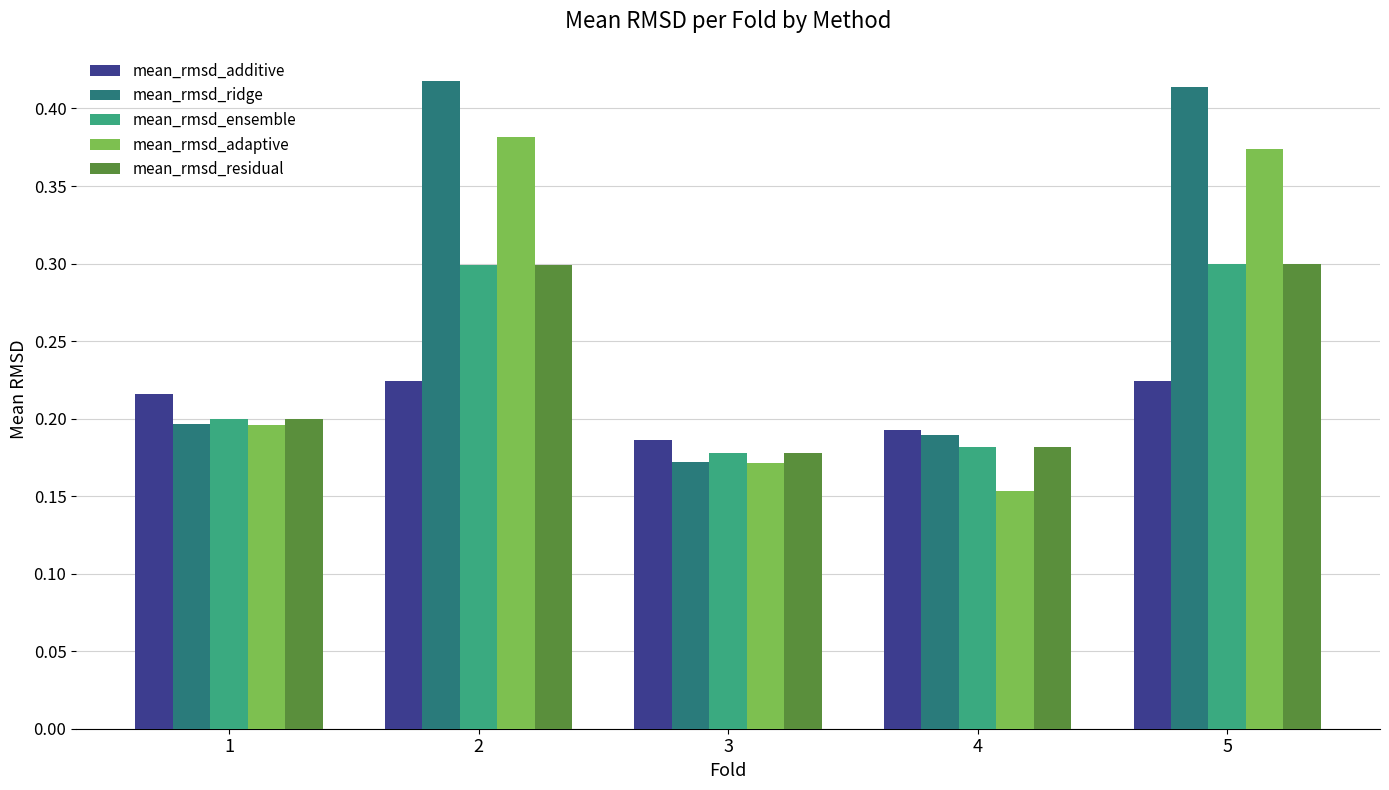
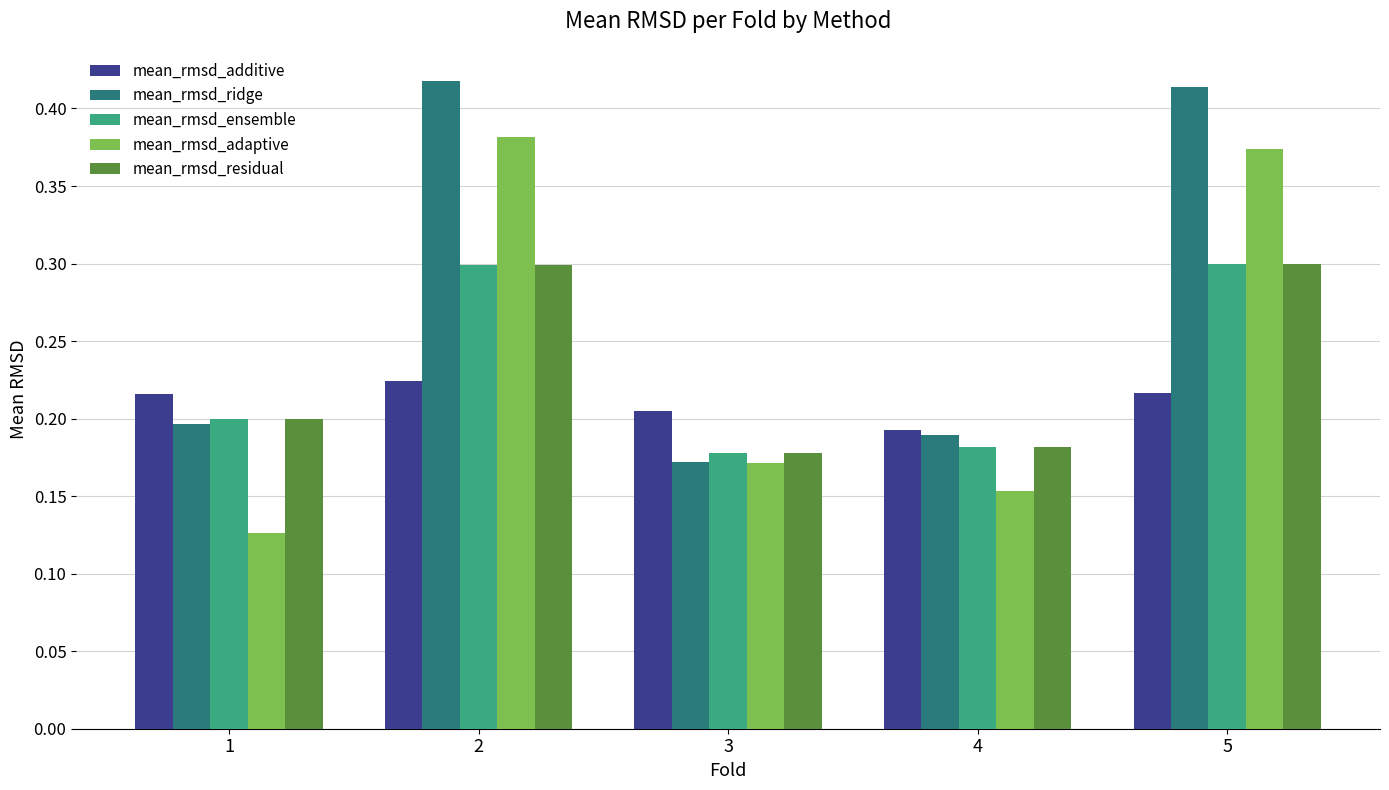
mean_rmsd_adaptive, 1: 0.196 -> 0.126
mean_rmsd_additive, 3: 0.186 -> 0.205
mean_rmsd_additive, 5: 0.224 -> 0.216
